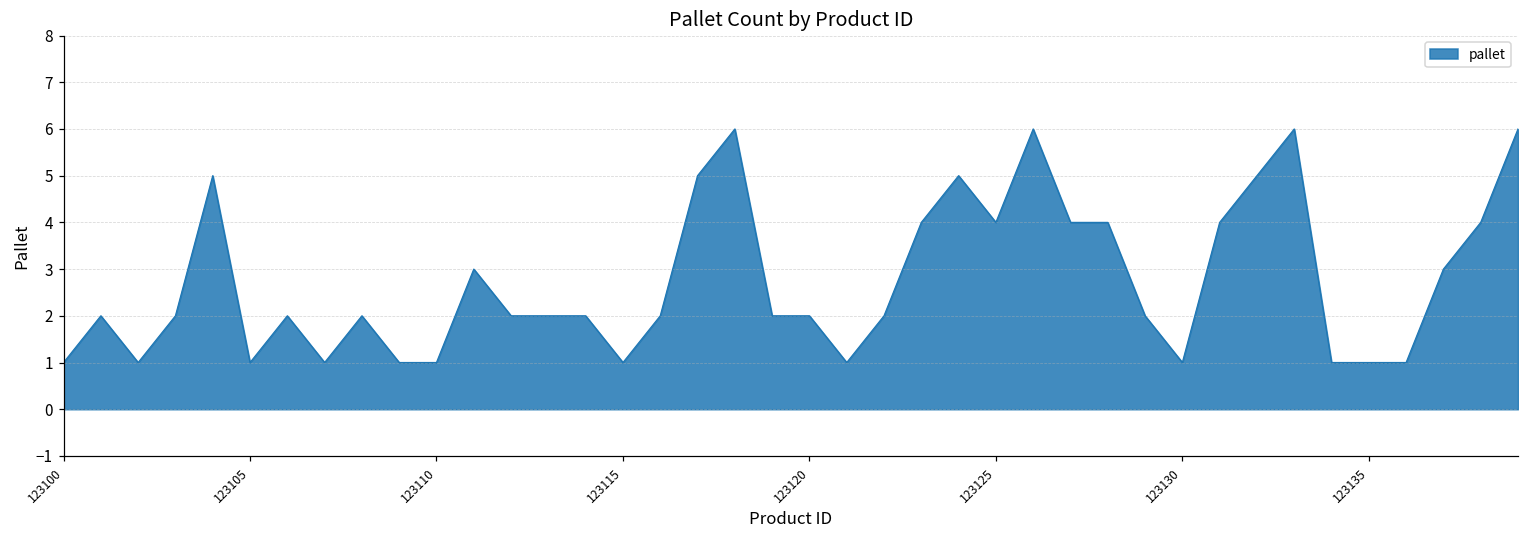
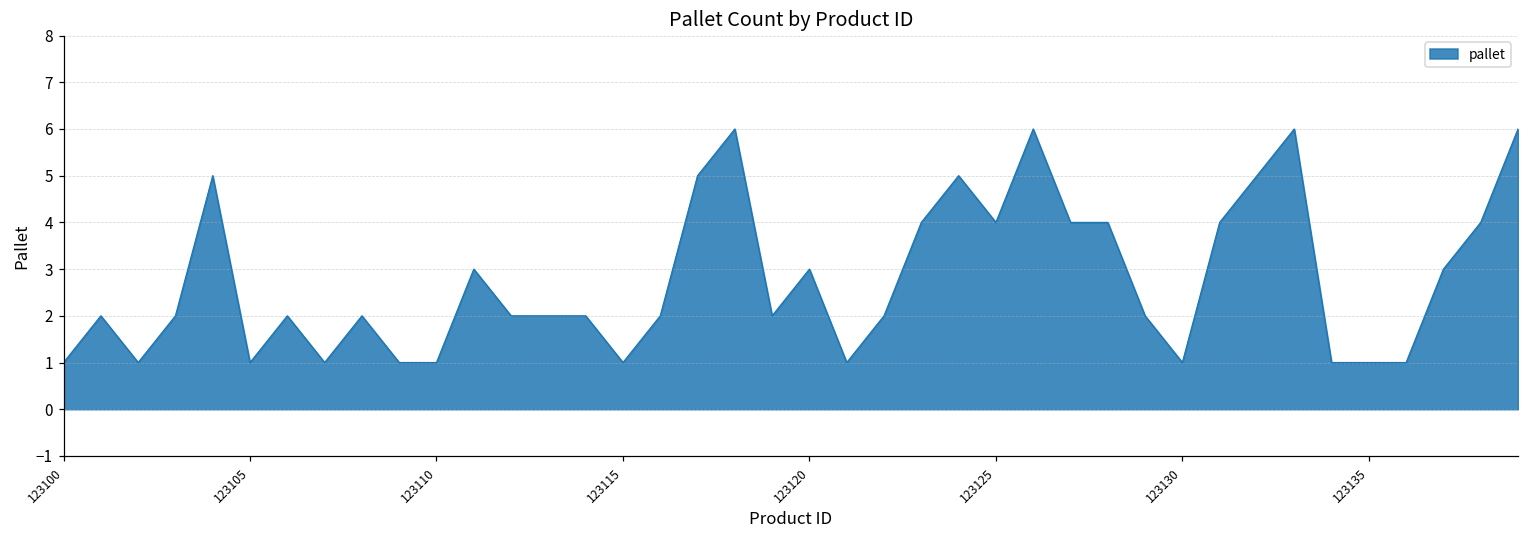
123120: 2 -> 3
